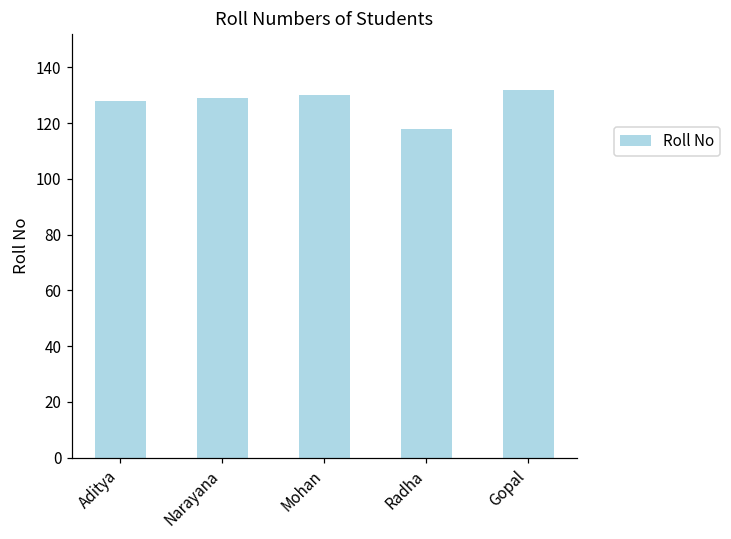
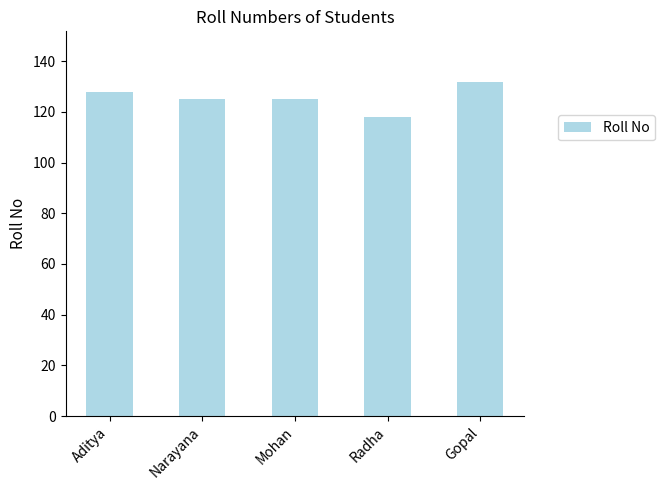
Narayana: 129 -> 125
Mohan: 130 -> 125
